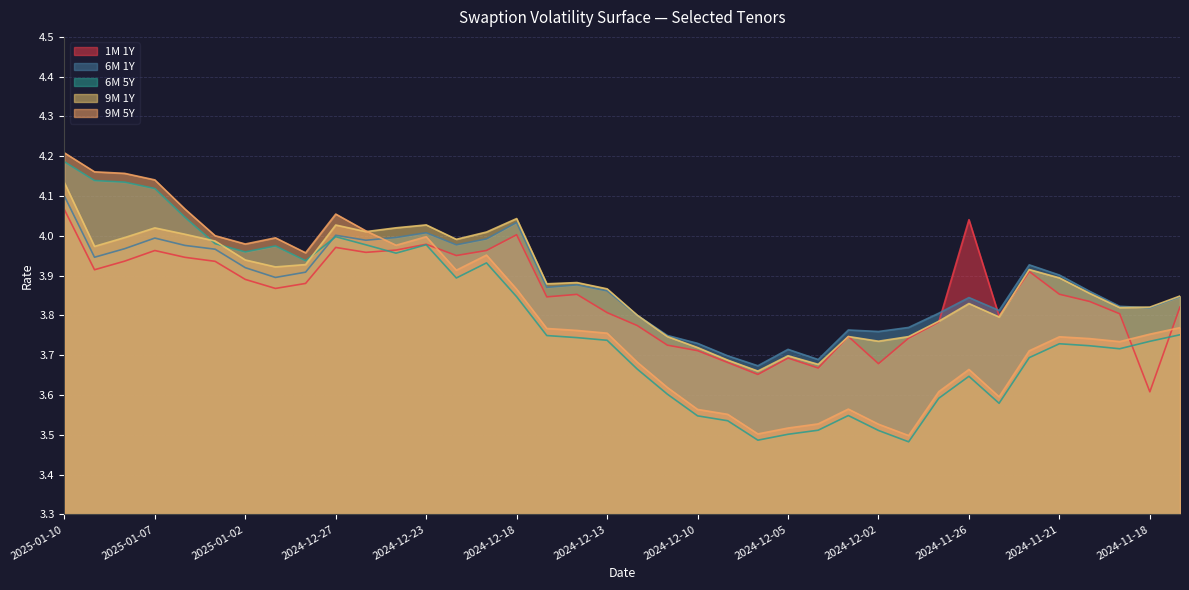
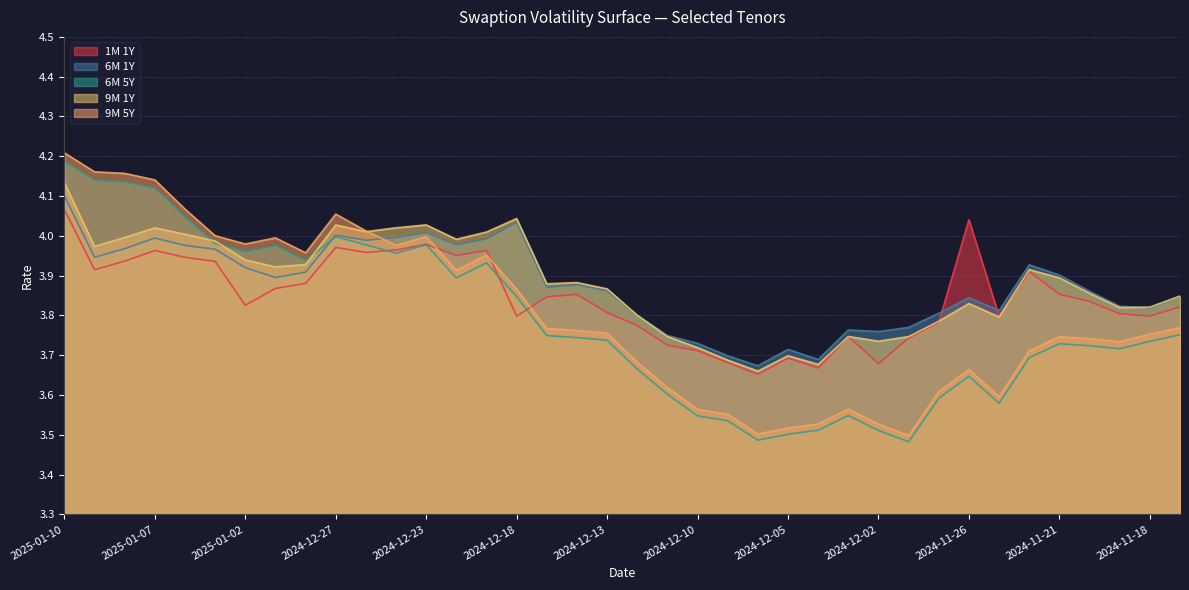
1M 1Y, 2025-01-02: 3.89 -> 3.83
1M 1Y, 2024-12-18: 4.00 -> 3.80
1M 1Y, 2024-11-18: 3.61 -> 3.80
